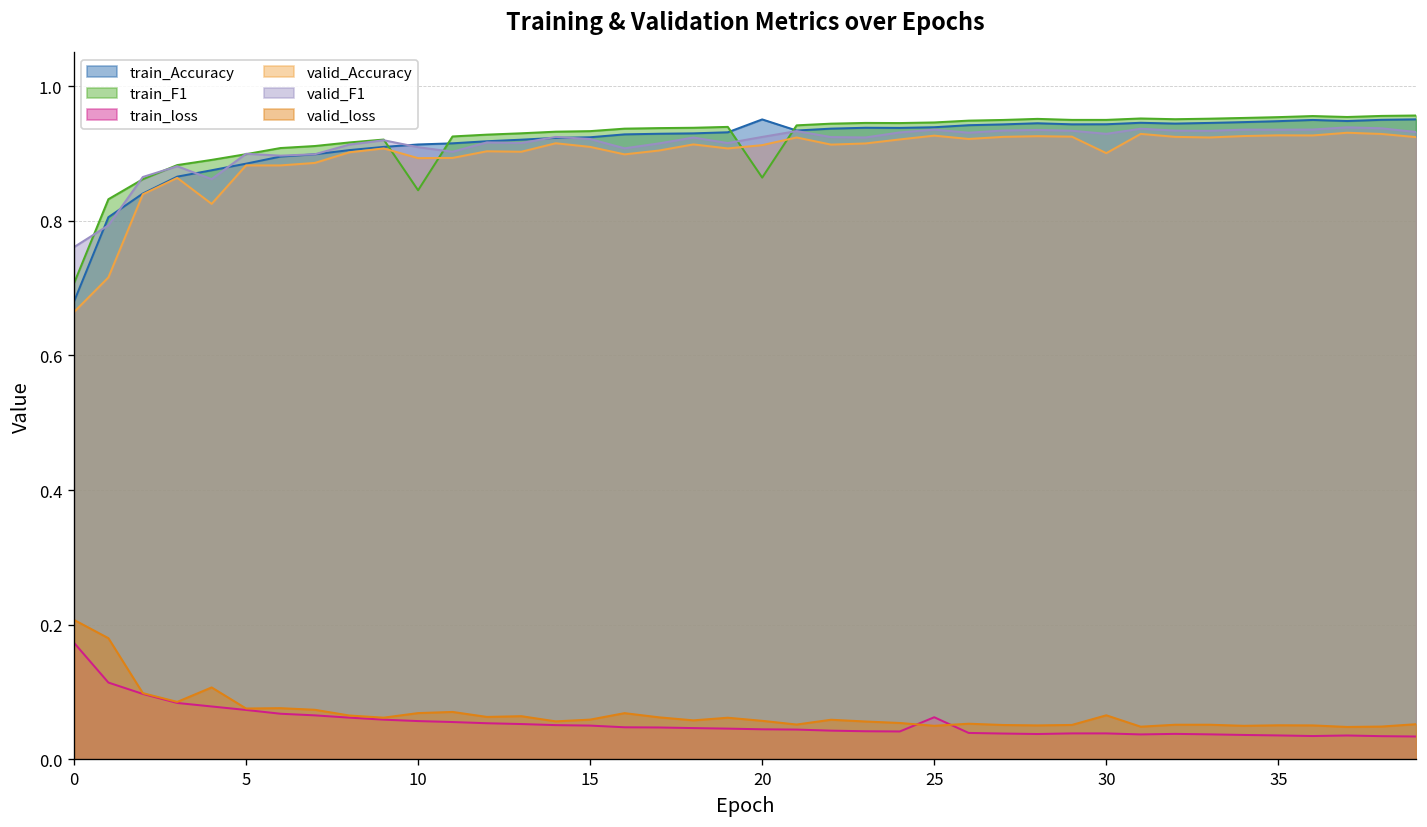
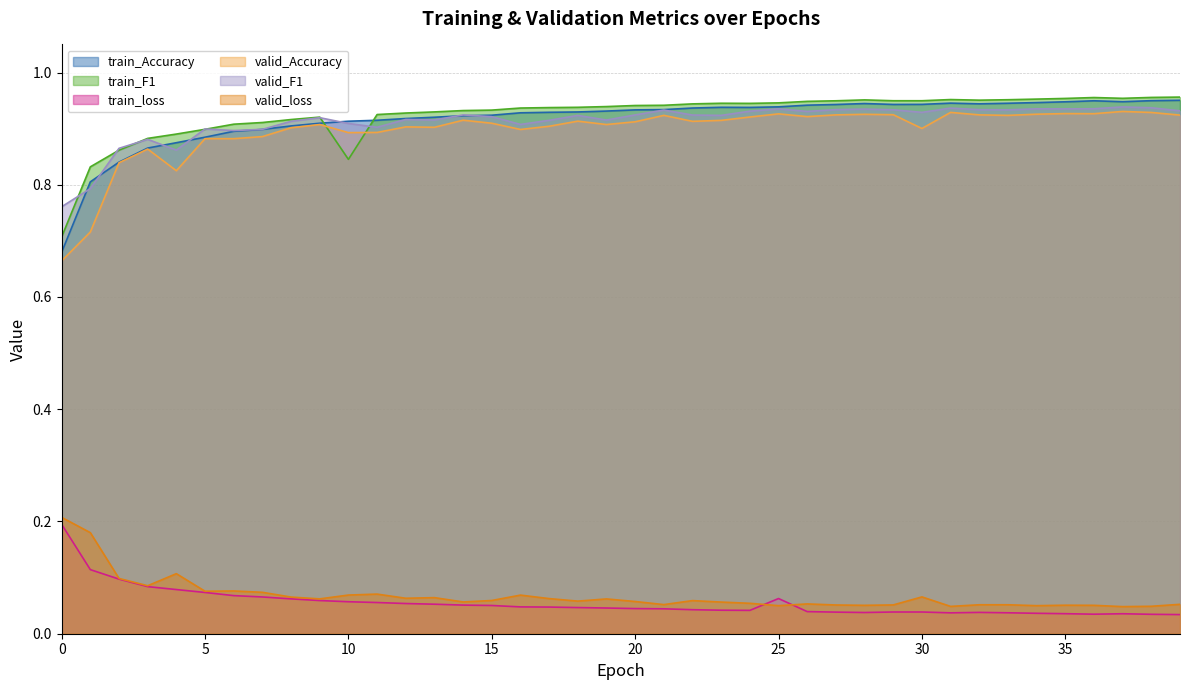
train_loss, 0: 0.17 -> 0.19
train_Accuracy, 20: 0.95 -> 0.93
train_F1, 20: 0.86 -> 0.94
